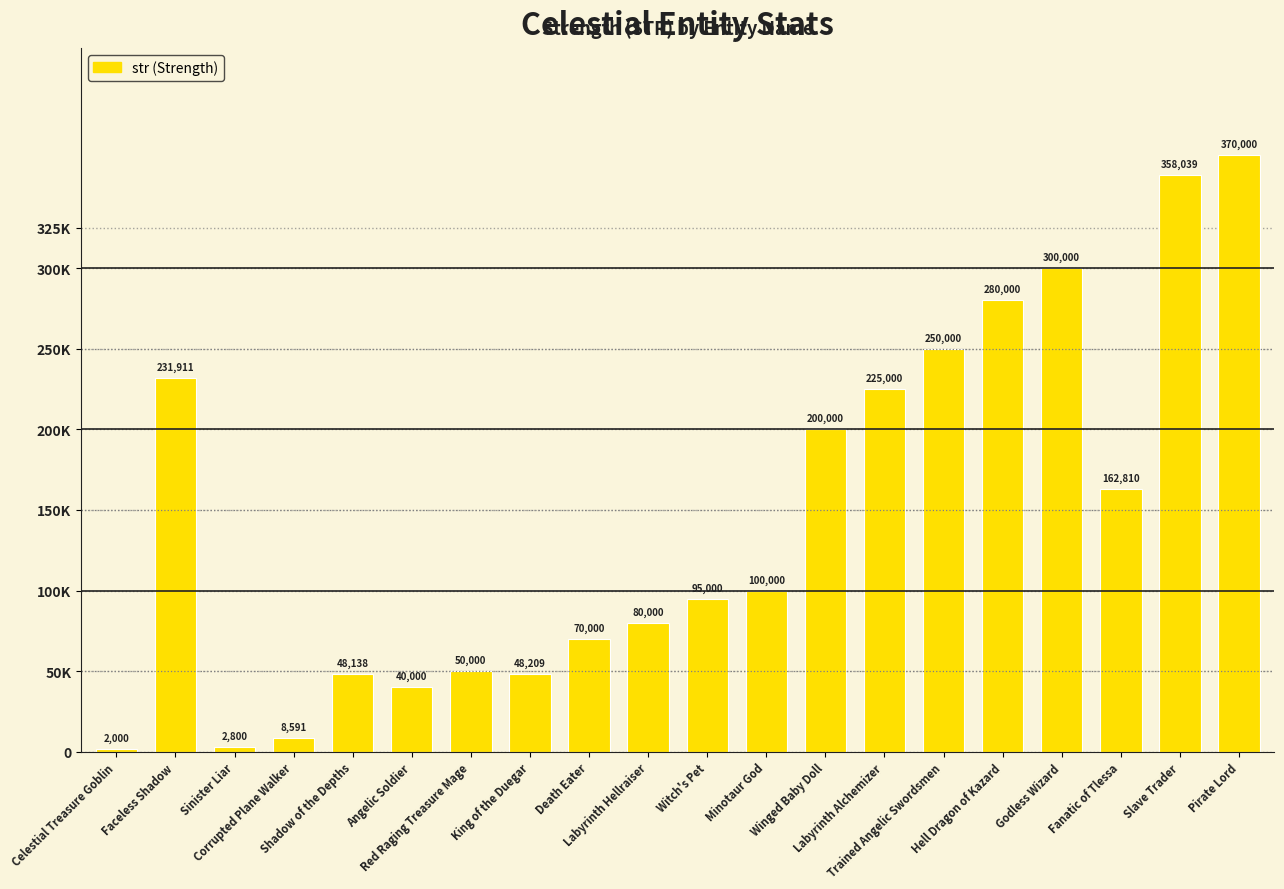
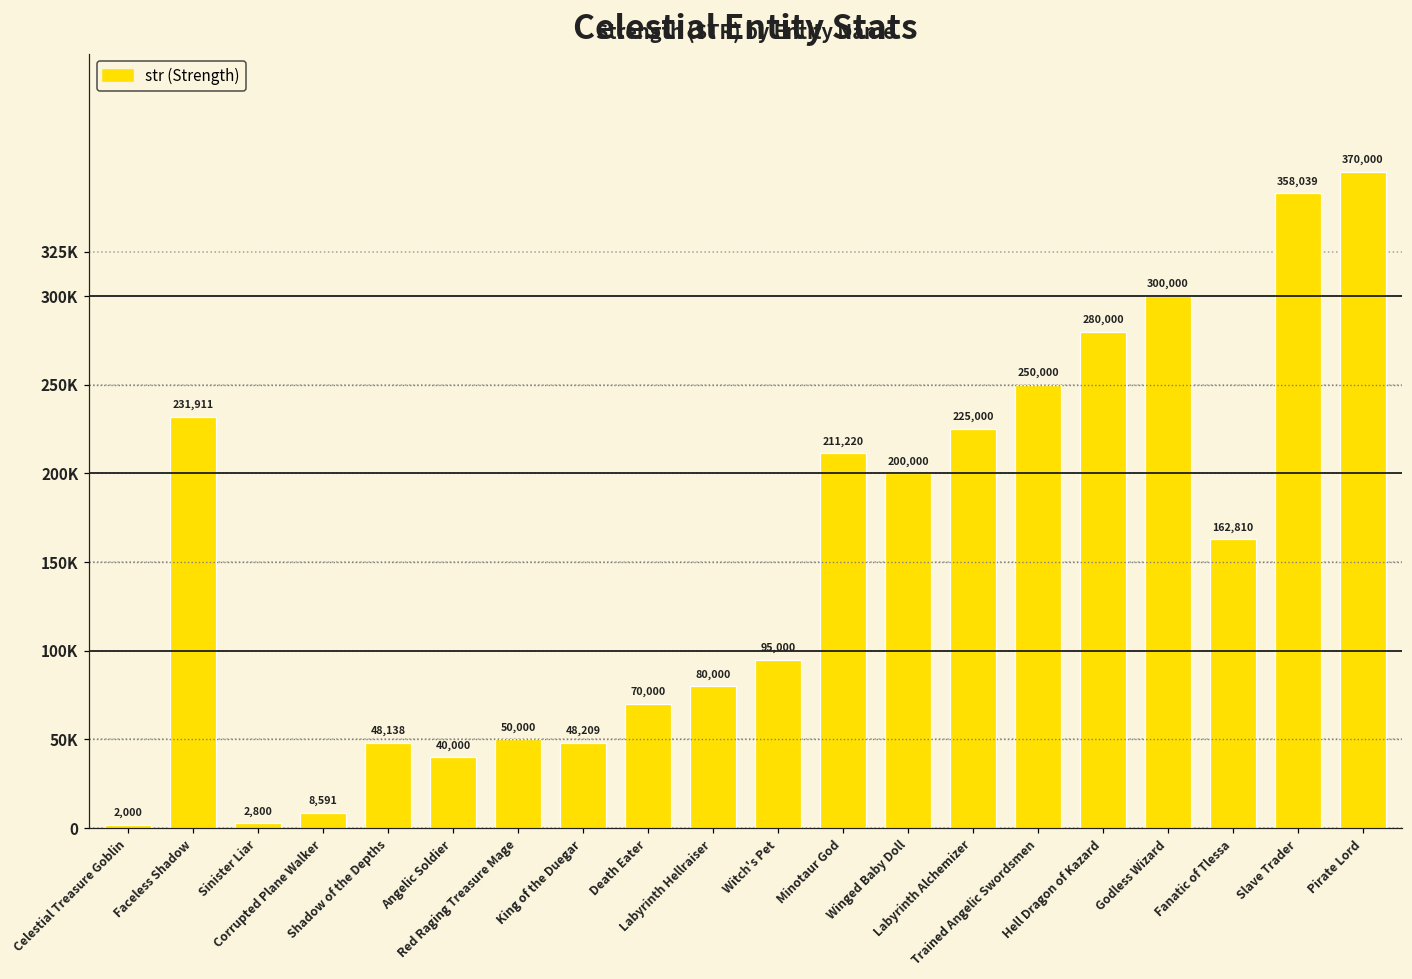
Minotaur God: 100,000 -> 211,220
